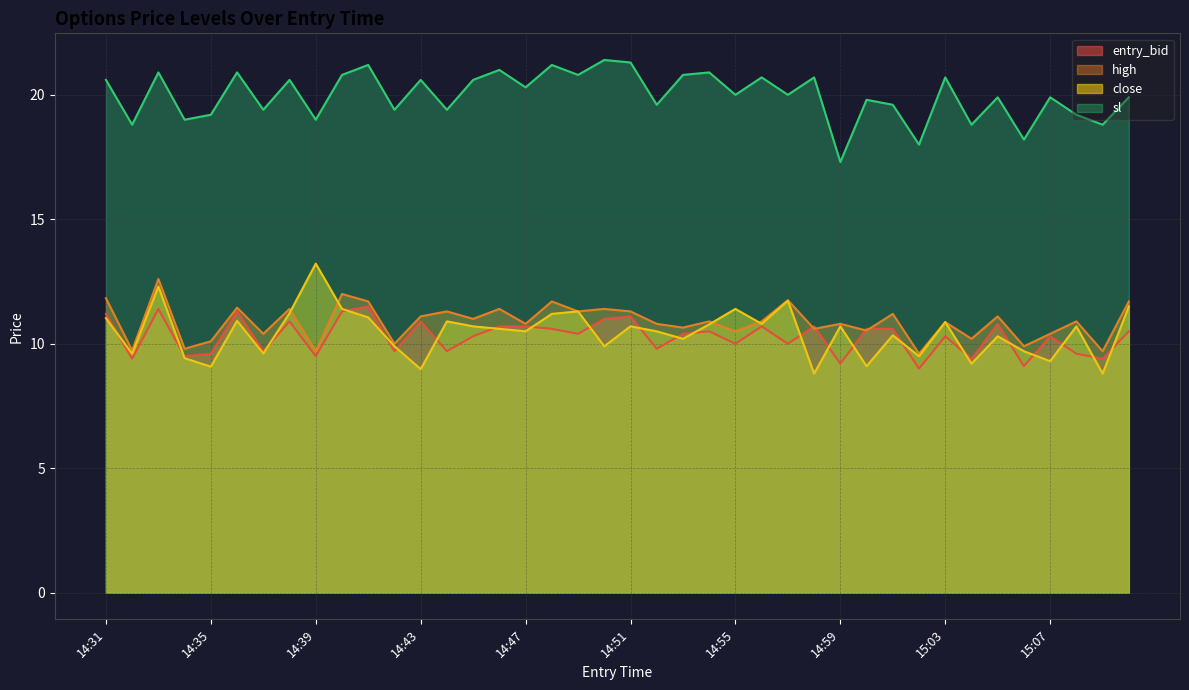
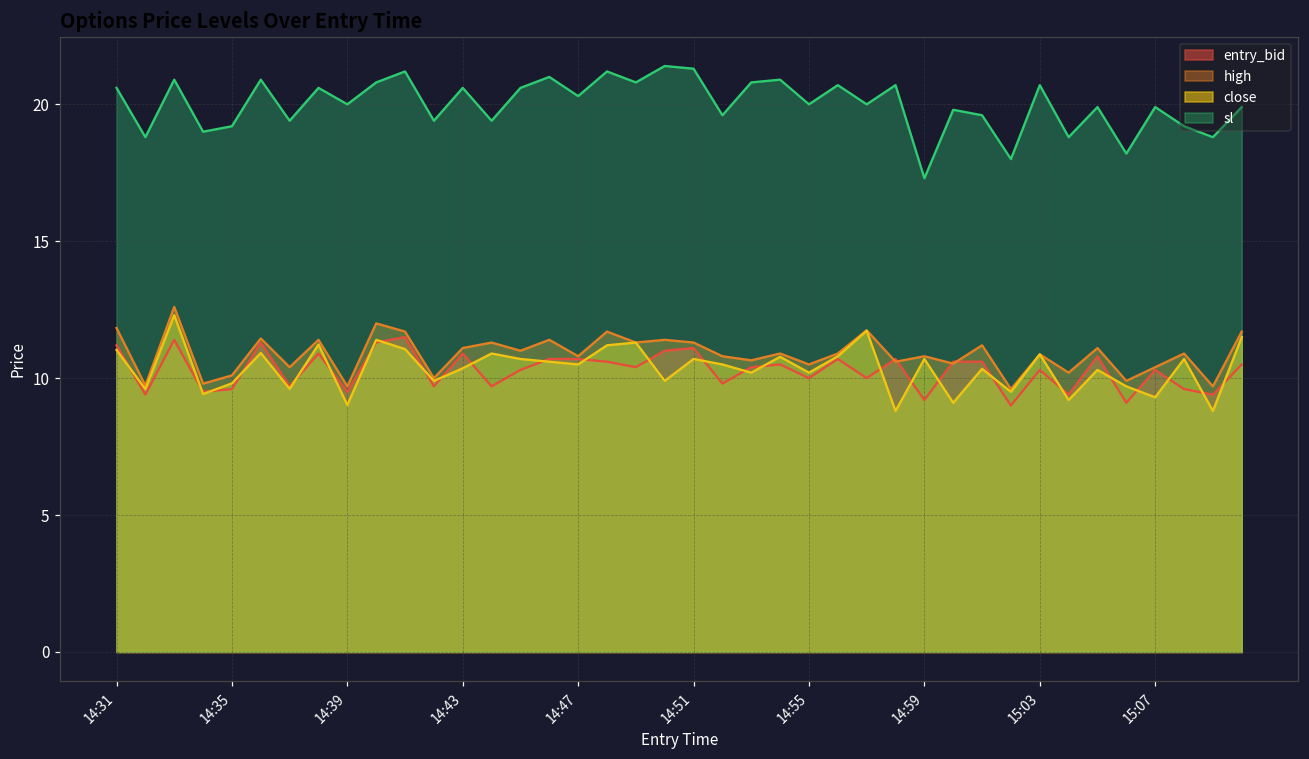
close, 14:35: 9.1 -> 9.8
close, 14:39: 13.2 -> 9.0
sl, 14:39: 19 -> 20
close, 14:43: 9.0 -> 10.4
close, 14:55: 11.4 -> 10.2
